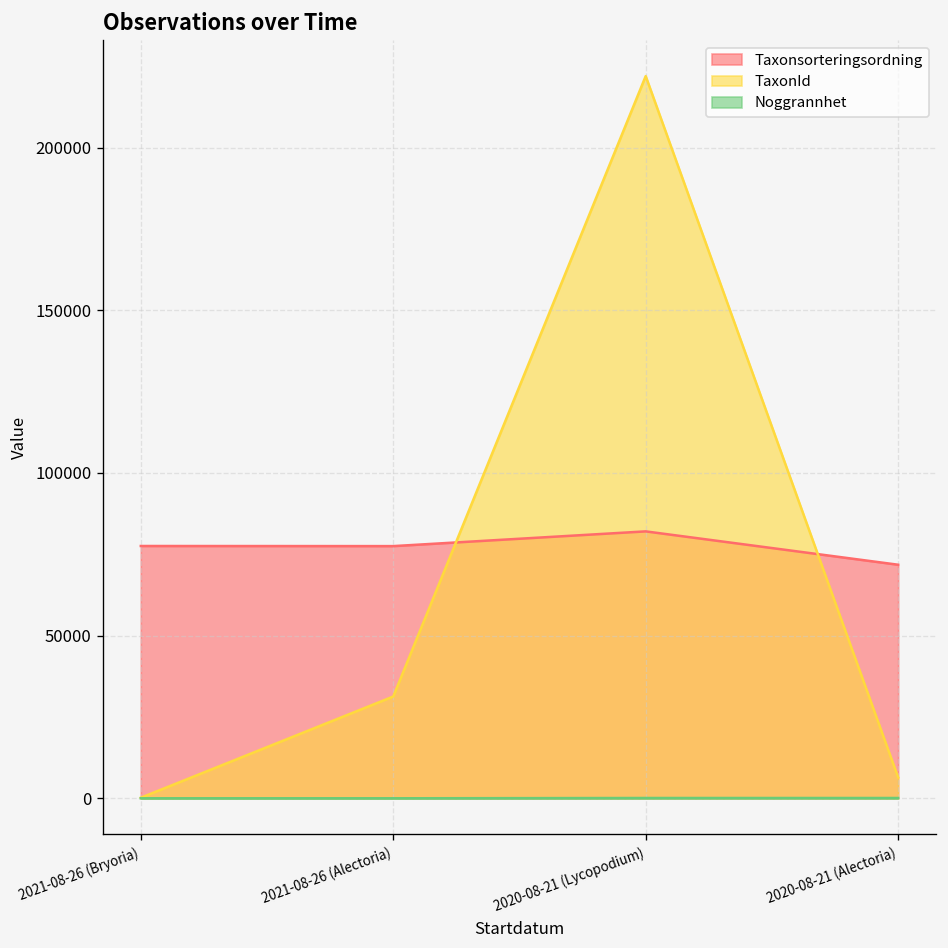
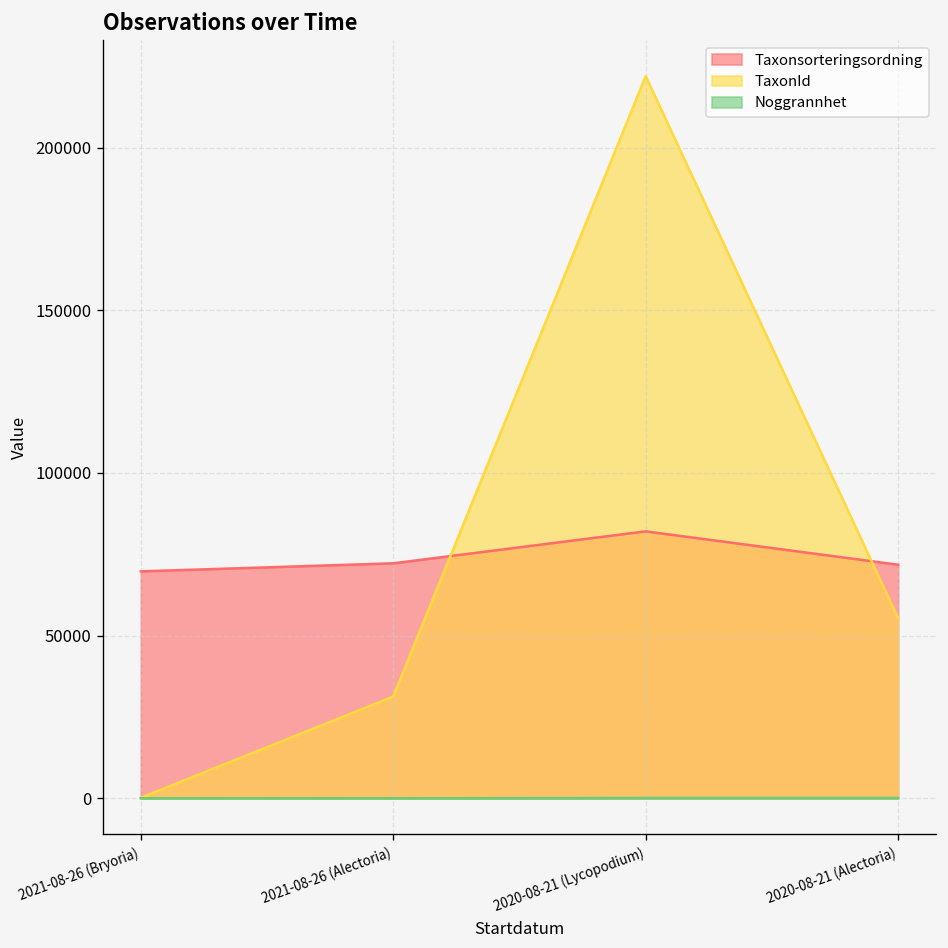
Taxonsorteringsordning, 2021-08-26 (Bryoria): 78000 -> 70000
Taxonsorteringsordning, 2021-08-26 (Alectoria): 78000 -> 72000
TaxonId, 2020-08-21 (Alectoria): 6000 -> 55000
